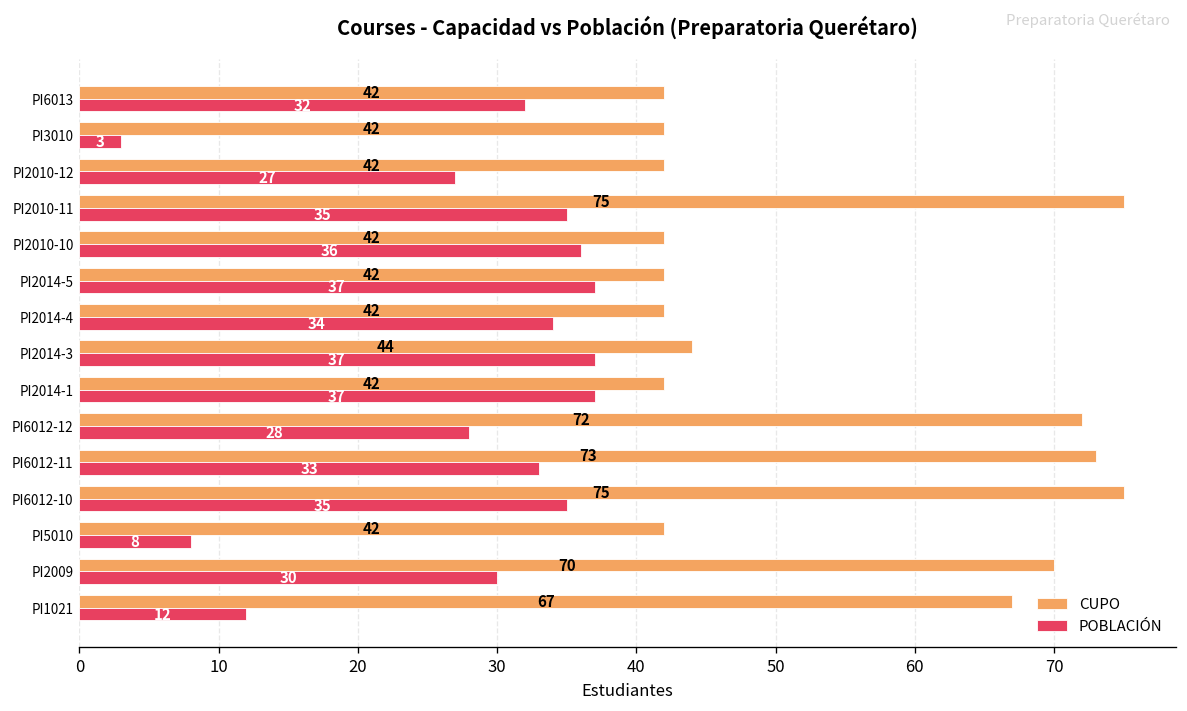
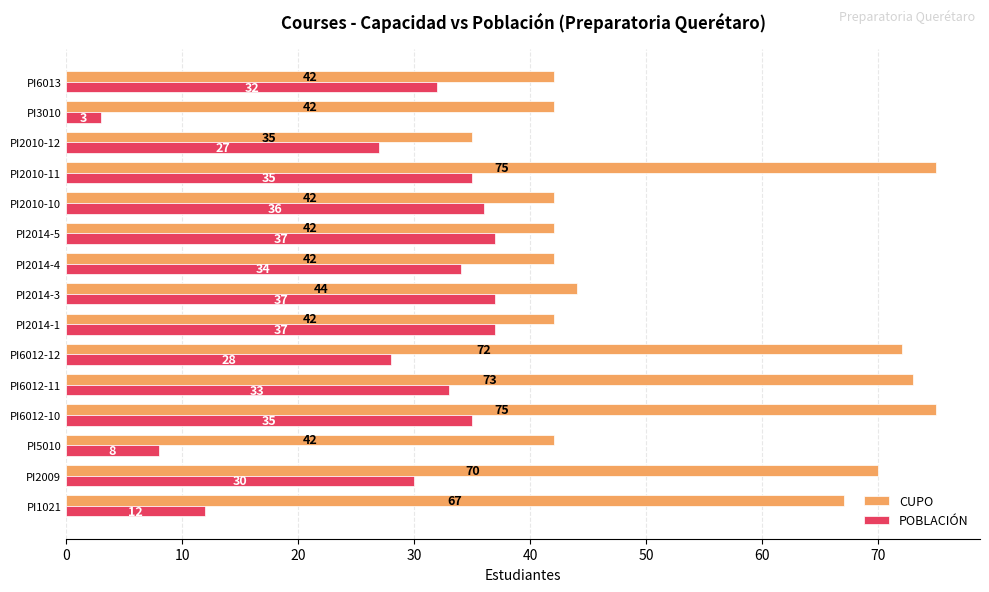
CUPO, PI2010-12: 42 -> 35
